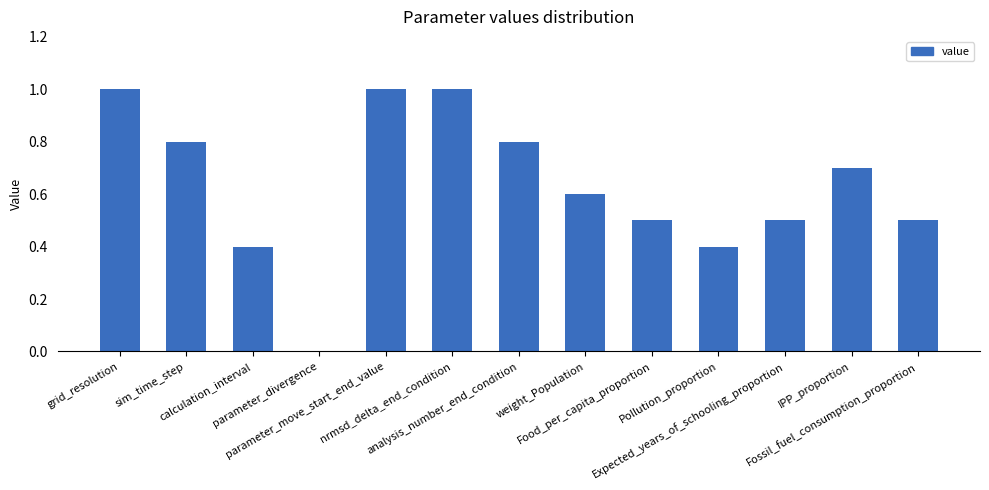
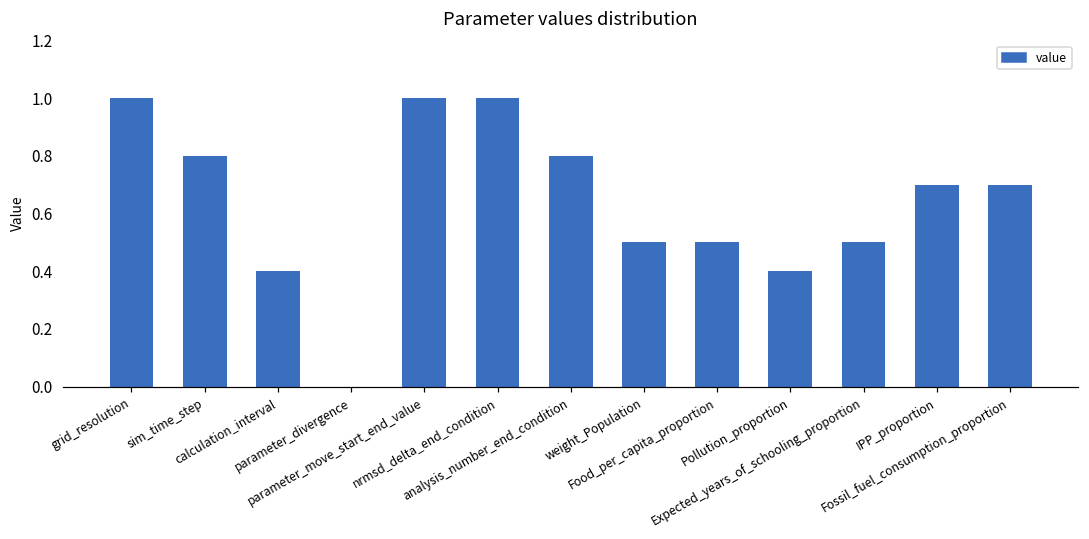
weight_Population: 0.6 -> 0.5
Fossil_fuel_consumption_proportion: 0.5 -> 0.7
